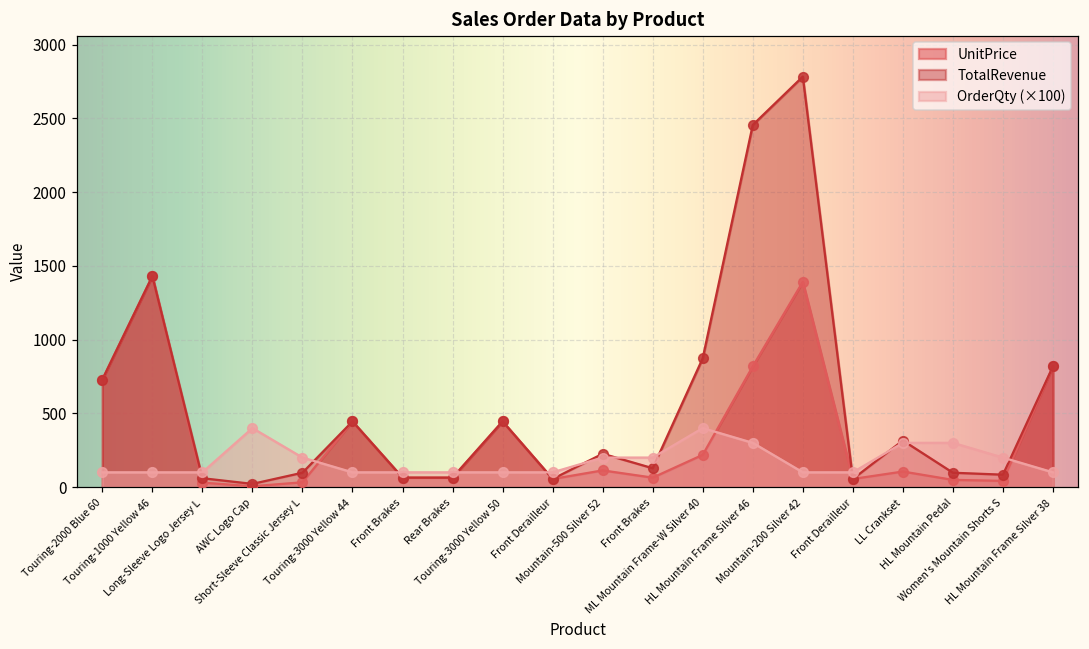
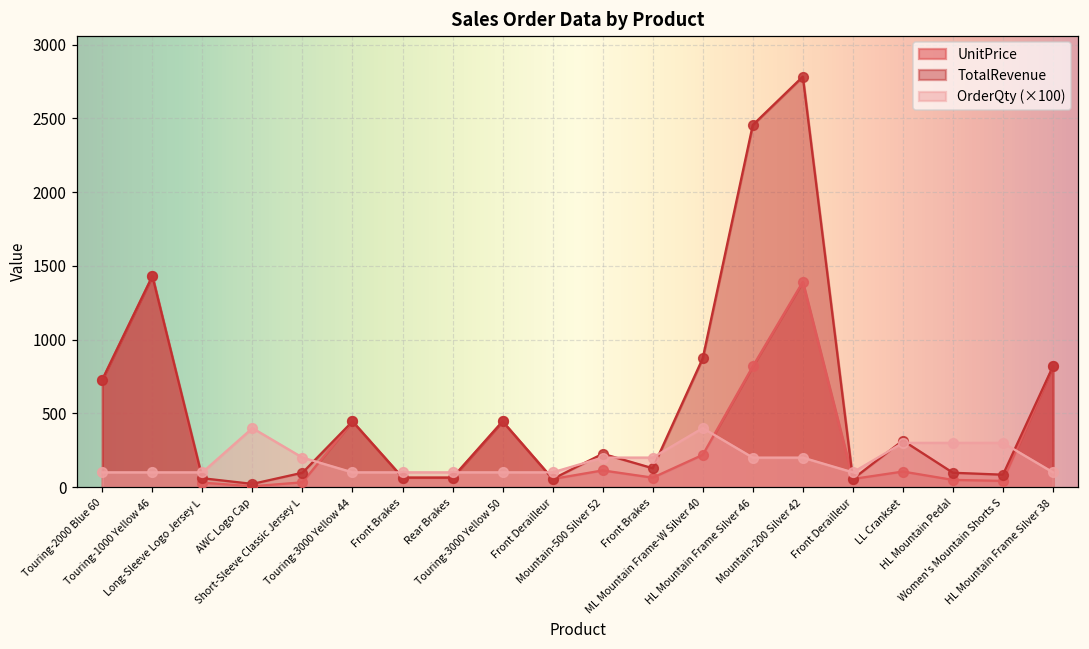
OrderQty (×100), HL Mountain Frame Silver 46: 300 -> 200
OrderQty (×100), Mountain-200 Silver 42: 100 -> 200
OrderQty (×100), Women's Mountain Shorts S: 200 -> 300
